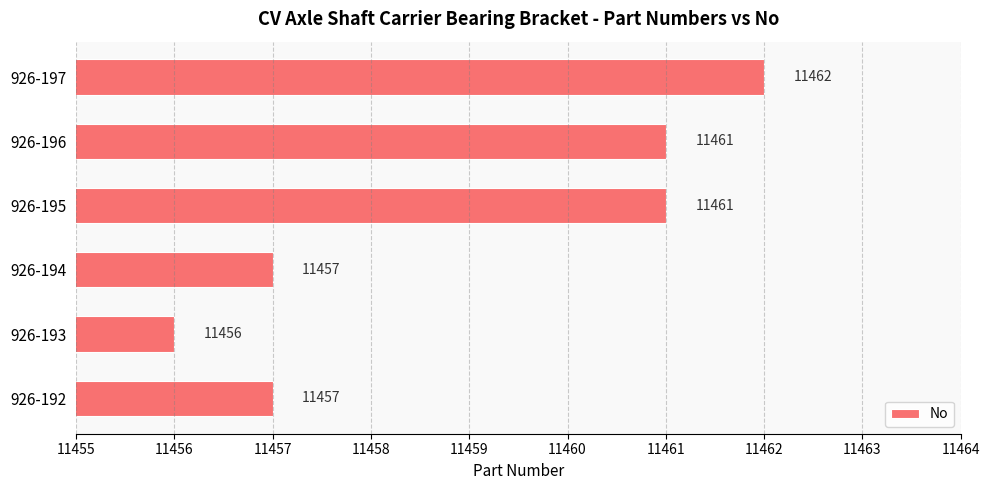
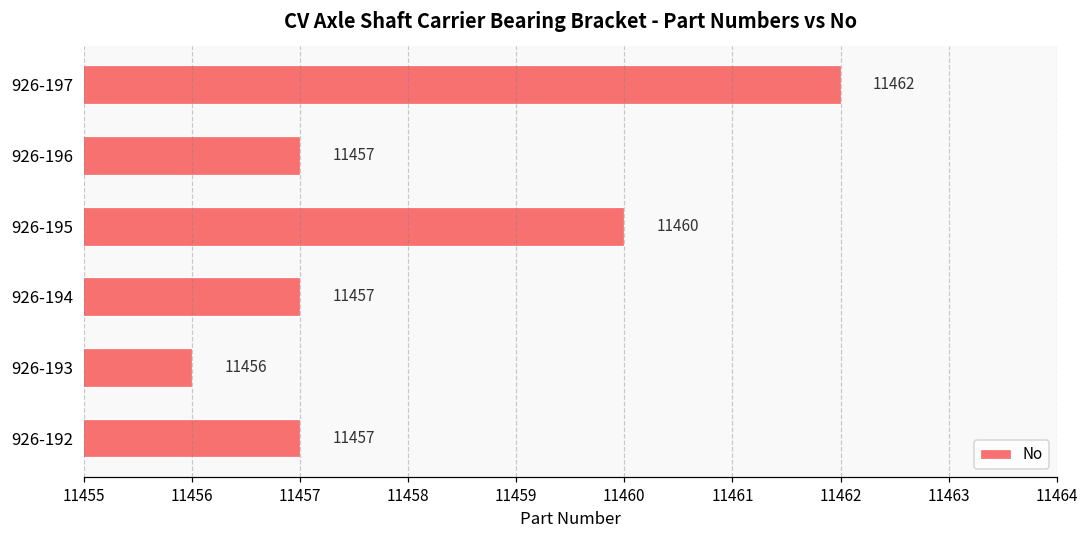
926-196: 11461 -> 11457
926-195: 11461 -> 11460
